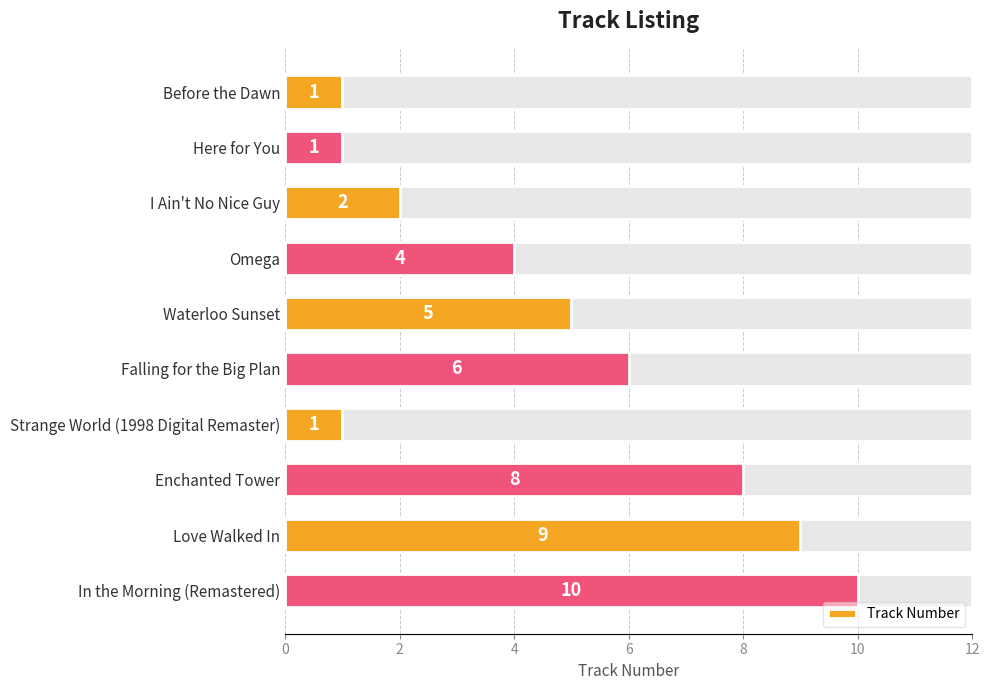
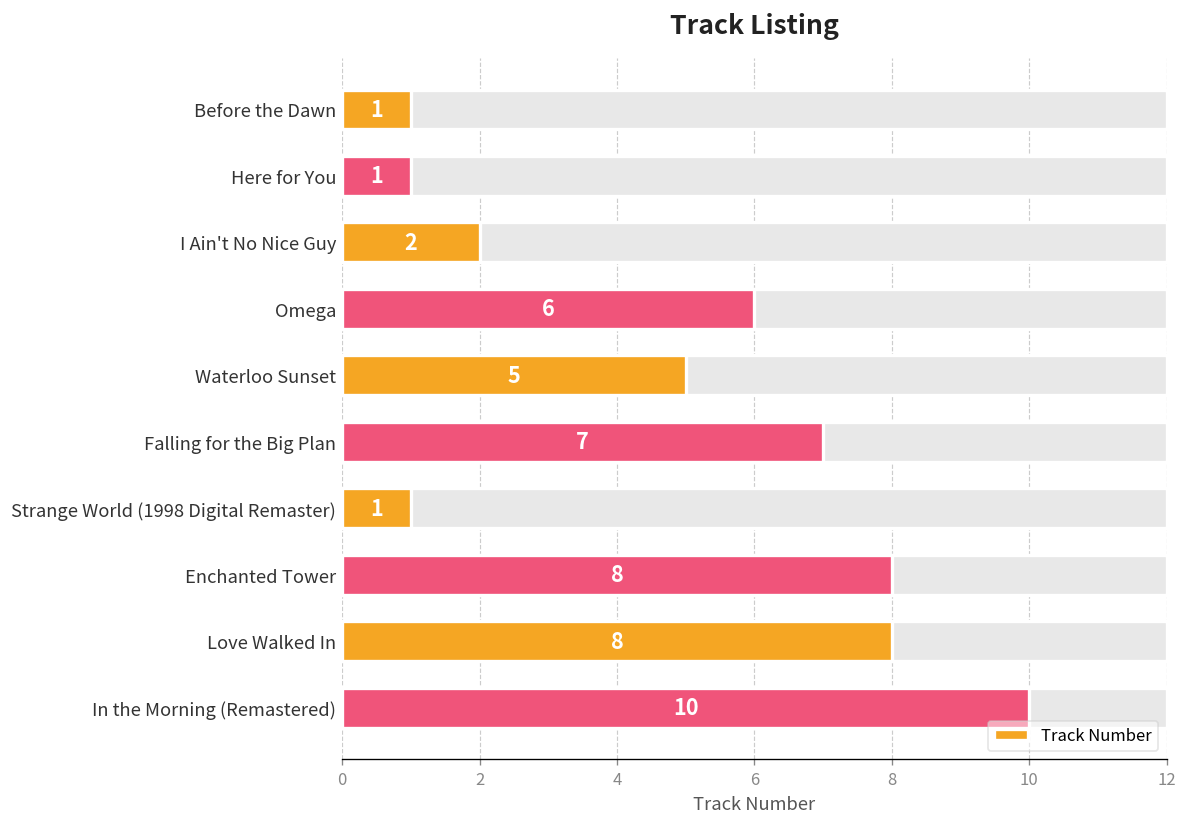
Track Number, Omega: 4 -> 6
Track Number, Falling for the Big Plan: 6 -> 7
Track Number, Love Walked In: 9 -> 8
